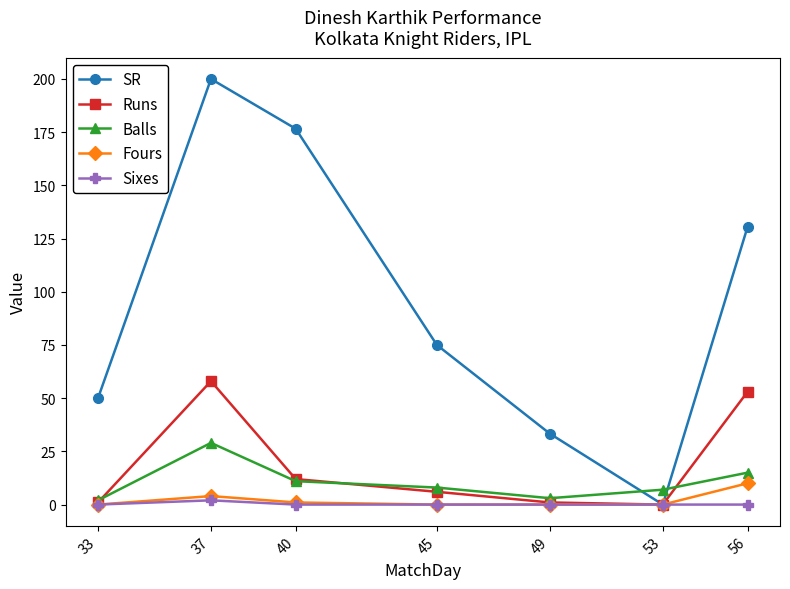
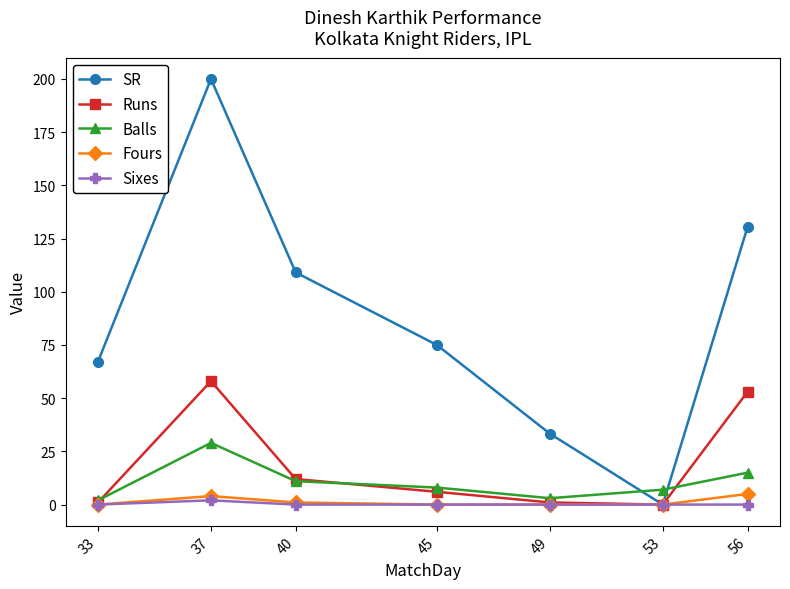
SR, 33: 50 -> 67
SR, 40: 177 -> 109
Fours, 56: 10 -> 5
